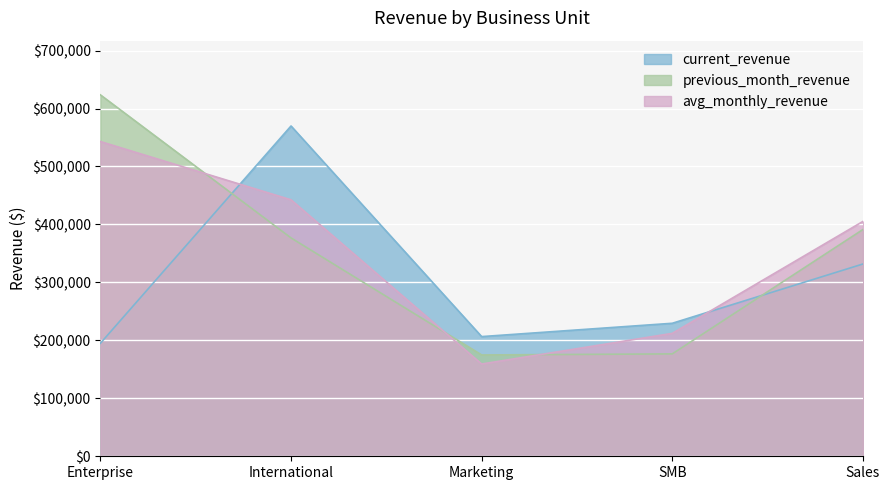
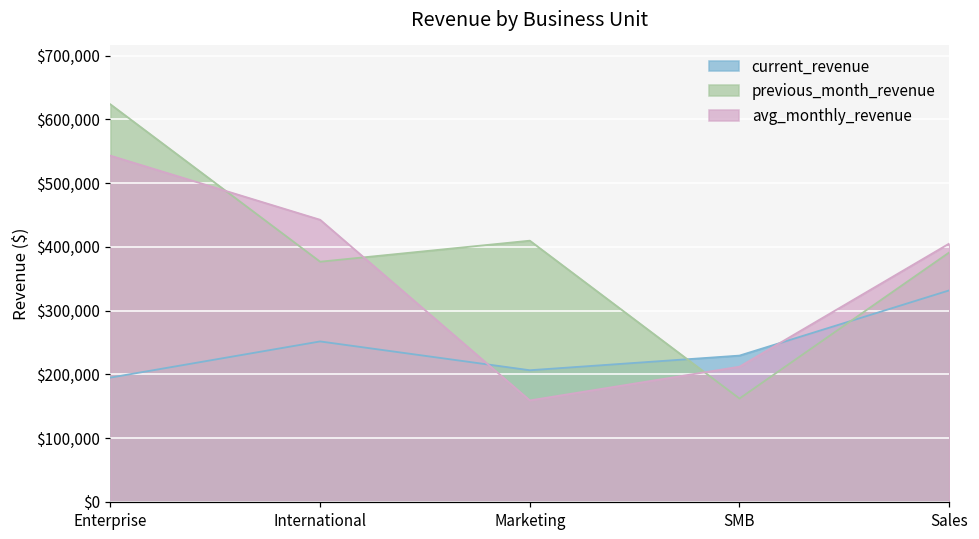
current_revenue, International: $570,000 -> $250,000
previous_month_revenue, Marketing: $170,000 -> $410,000
previous_month_revenue, SMB: $180,000 -> $160,000
